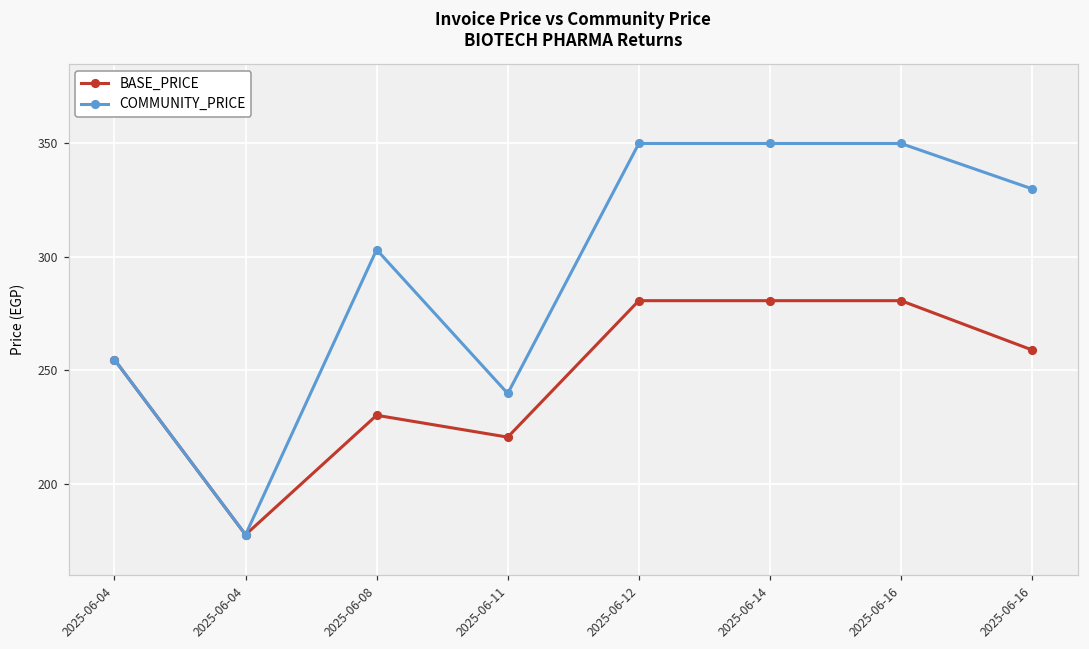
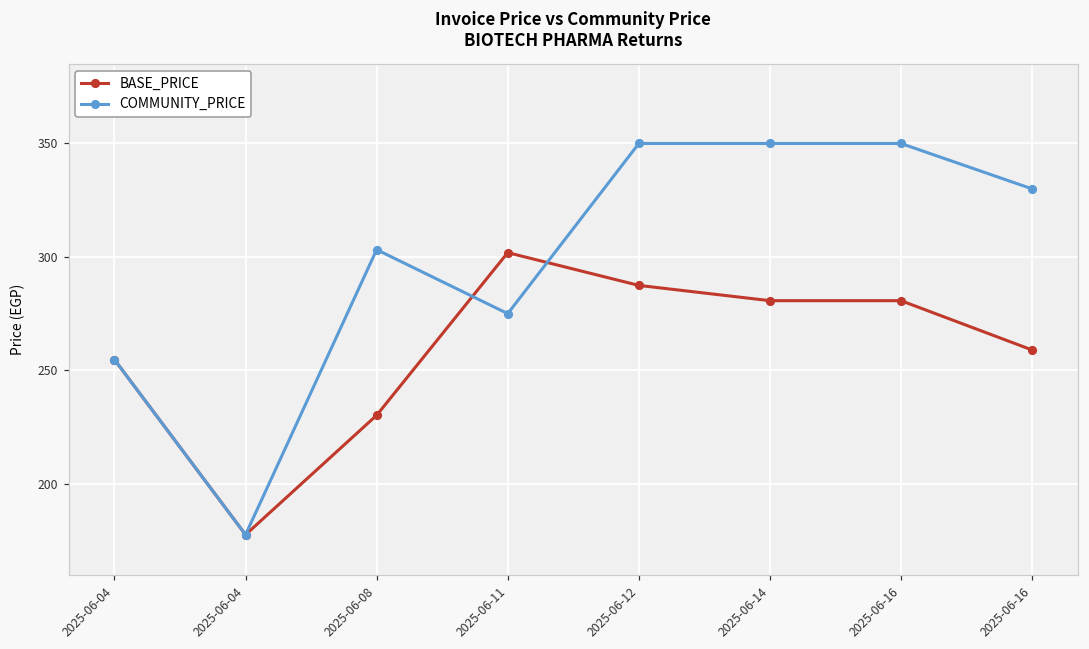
BASE_PRICE, 2025-06-11: 221 -> 302
COMMUNITY_PRICE, 2025-06-11: 240 -> 275
BASE_PRICE, 2025-06-12: 281 -> 287
